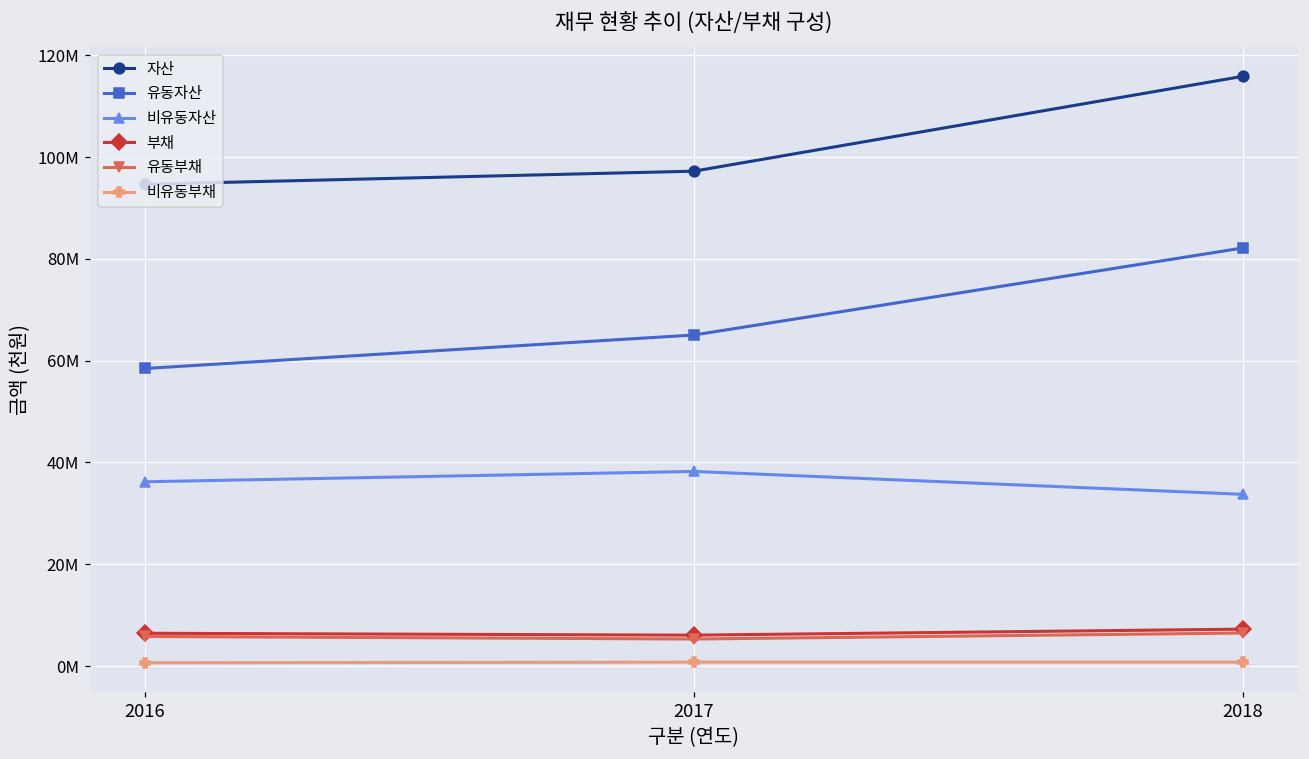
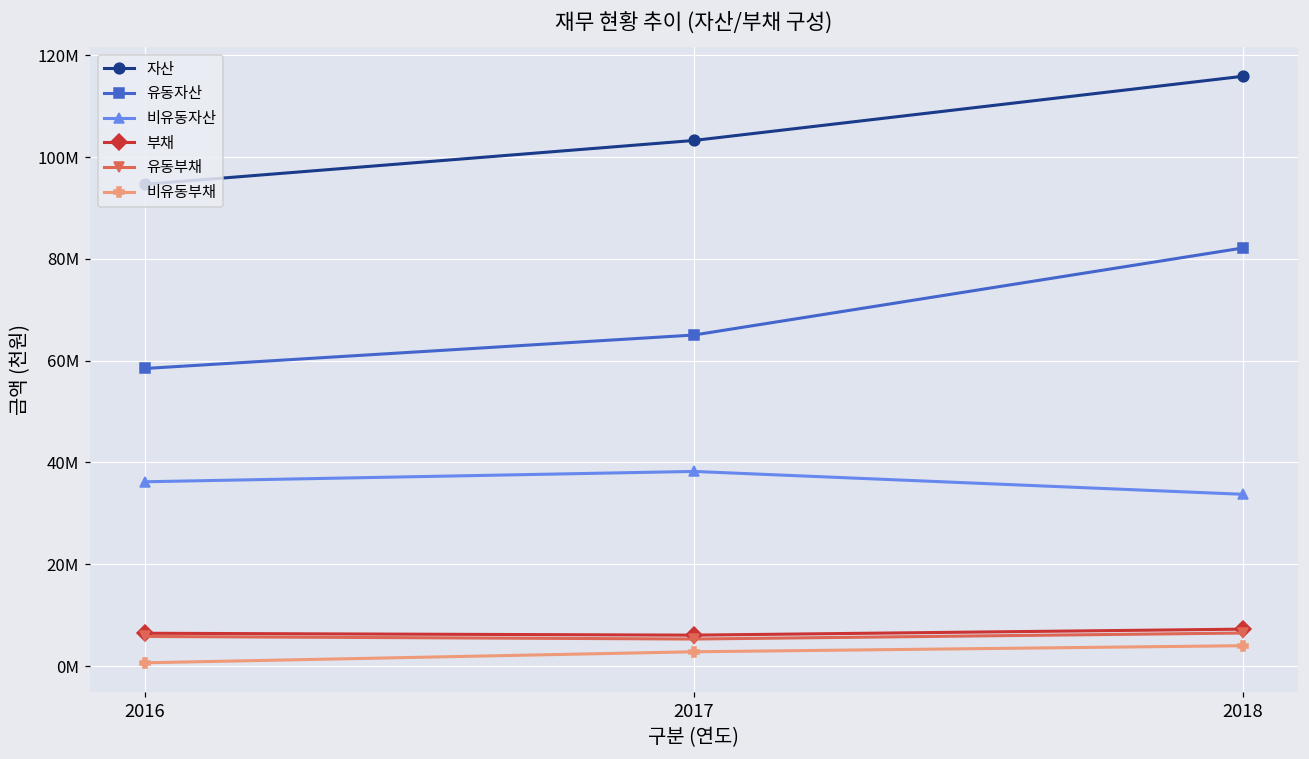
자산, 2017: 97000000 -> 103000000
비유동부채, 2017: 1000000 -> 3000000
비유동부채, 2018: 1000000 -> 4000000
